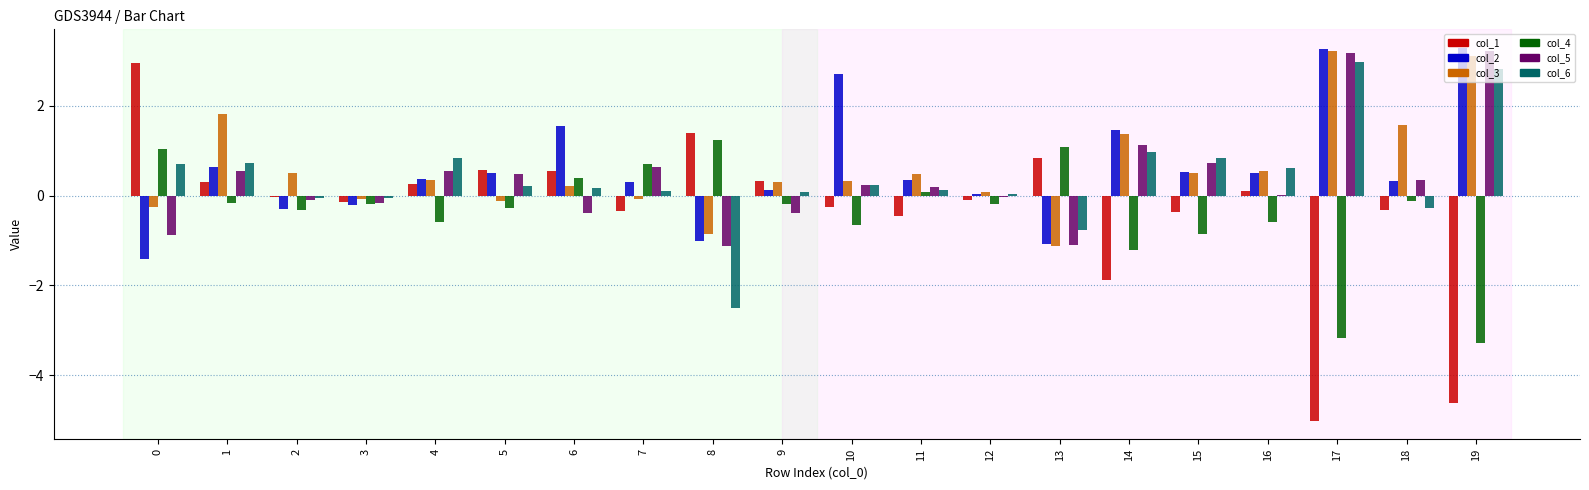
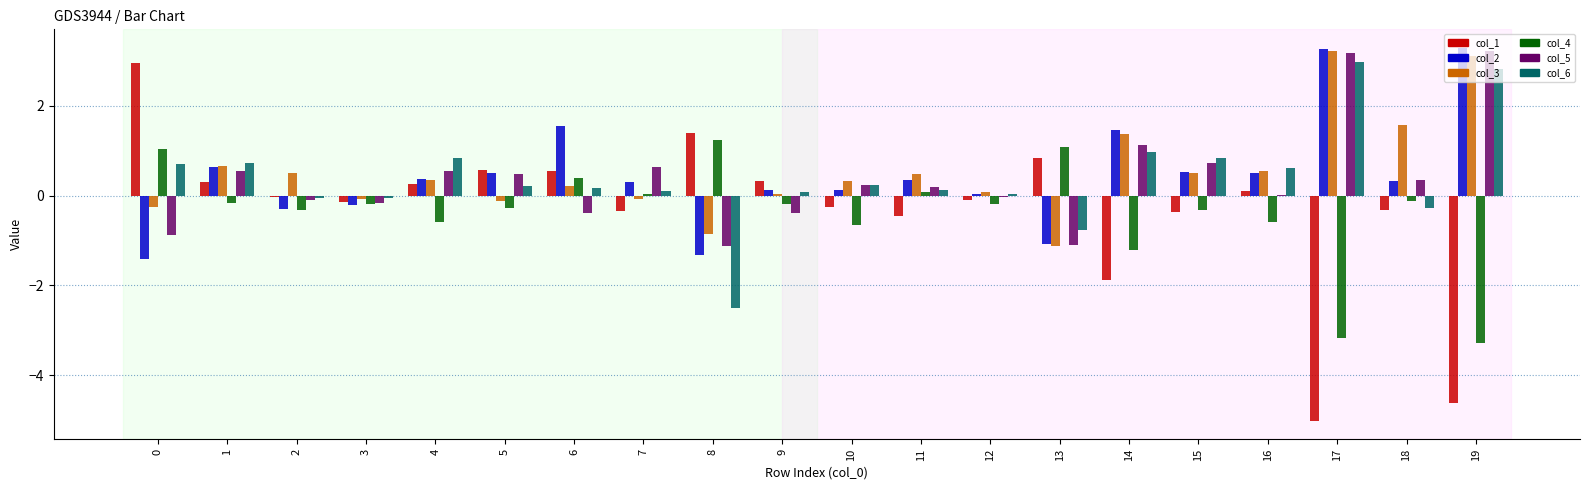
col_3, 1: 1.8 -> 0.7
col_4, 7: 0.7 -> 0.0
col_2, 8: -1.0 -> -1.3
col_3, 9: 0.3 -> 0.0
col_2, 10: 2.7 -> 0.1
col_4, 15: -0.8 -> -0.3
